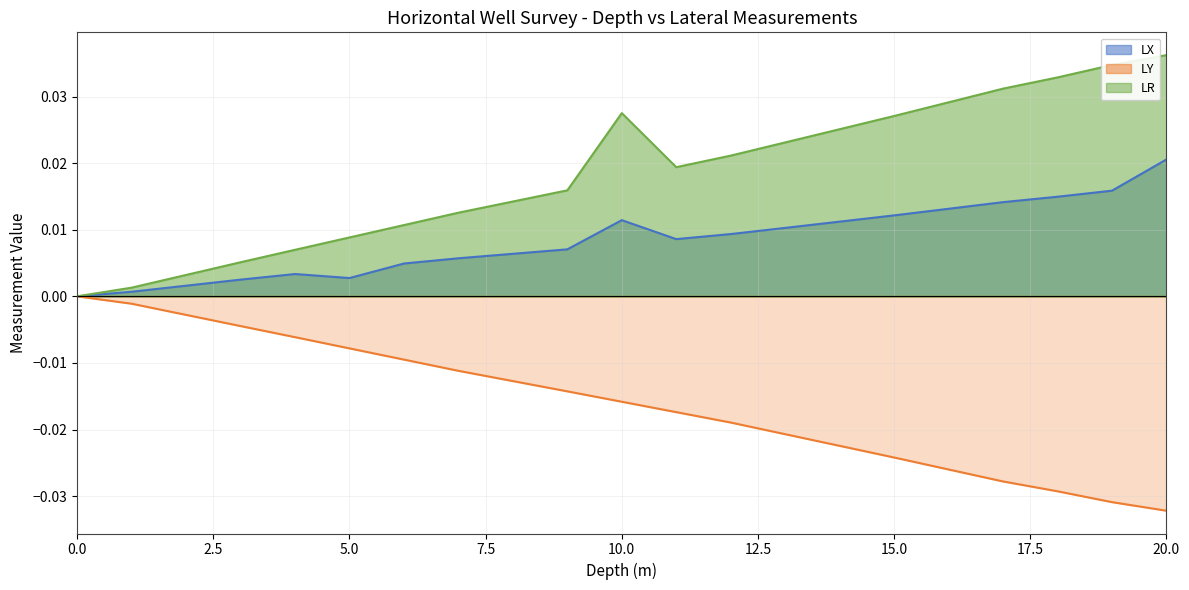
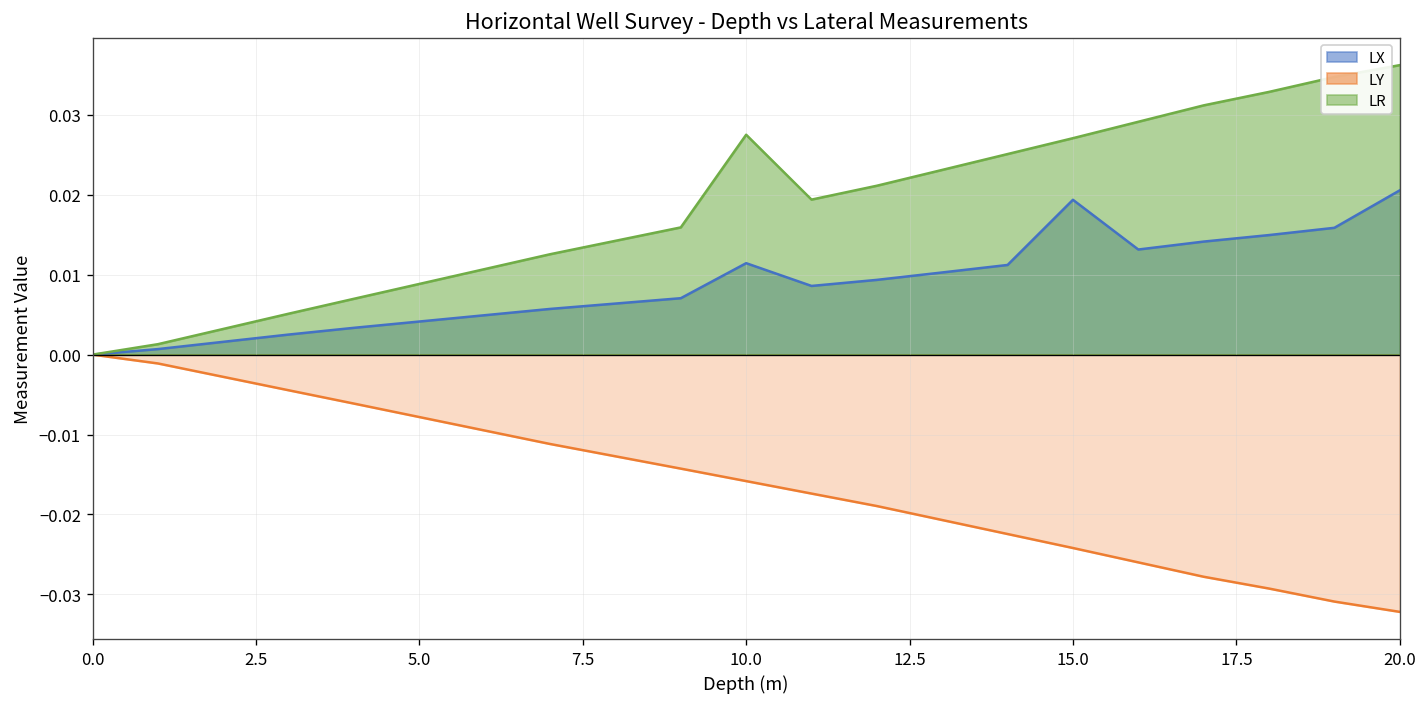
LX, 5.0: 0.003 -> 0.004
LX, 15.0: 0.012 -> 0.019
